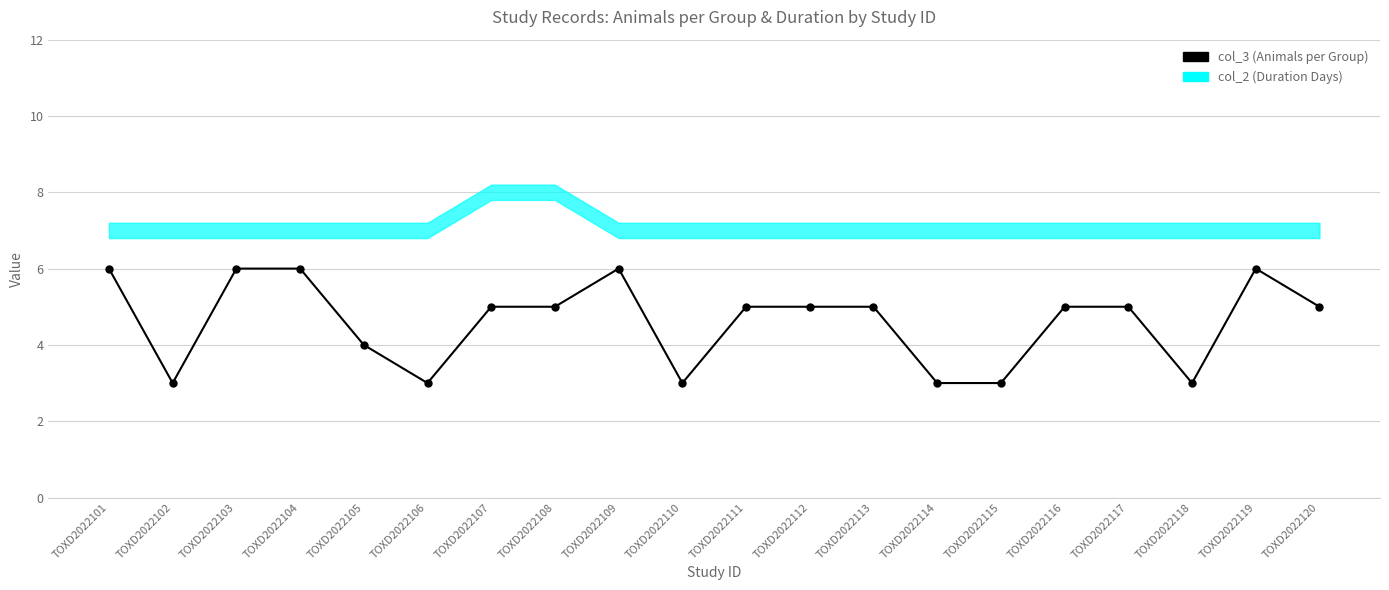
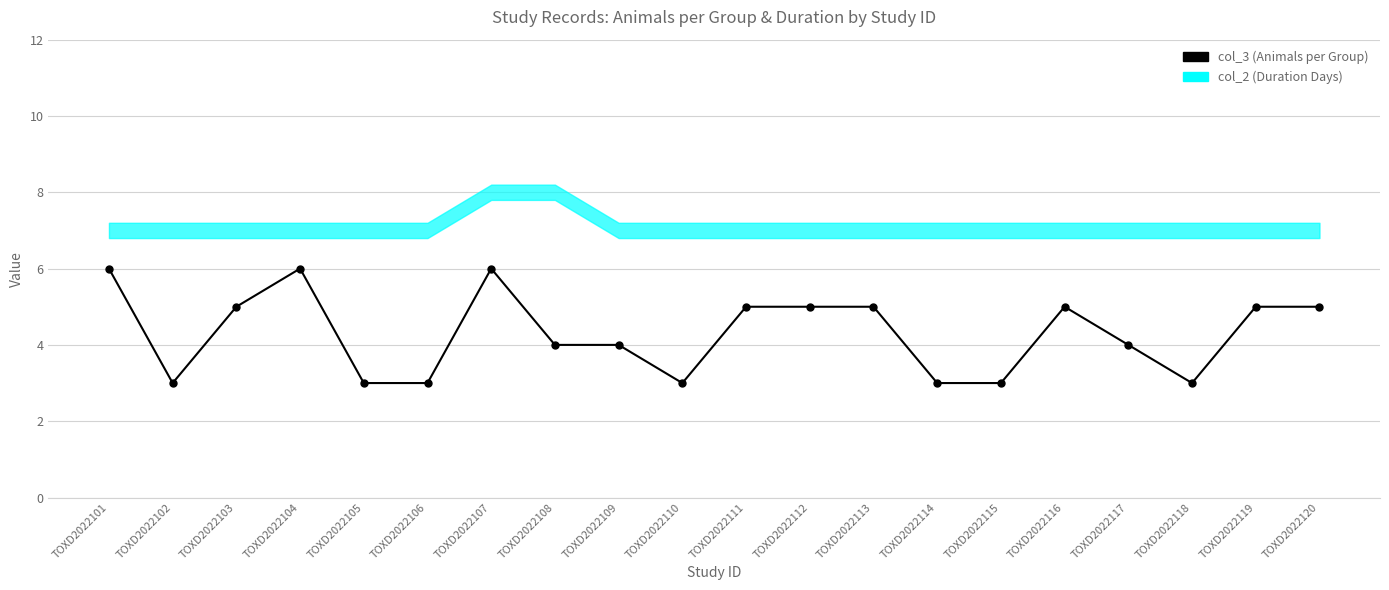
col_3 (Animals per Group), TOXD2022103: 6 -> 5
col_3 (Animals per Group), TOXD2022105: 4 -> 3
col_3 (Animals per Group), TOXD2022107: 5 -> 6
col_3 (Animals per Group), TOXD2022108: 5 -> 4
col_3 (Animals per Group), TOXD2022109: 6 -> 4
col_3 (Animals per Group), TOXD2022117: 5 -> 4
col_3 (Animals per Group), TOXD2022119: 6 -> 5
